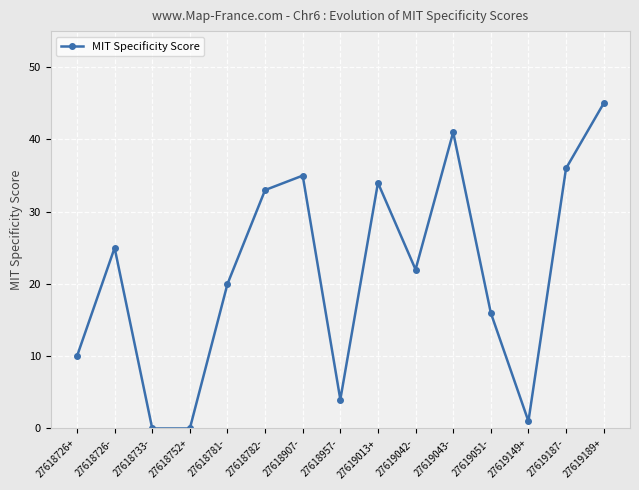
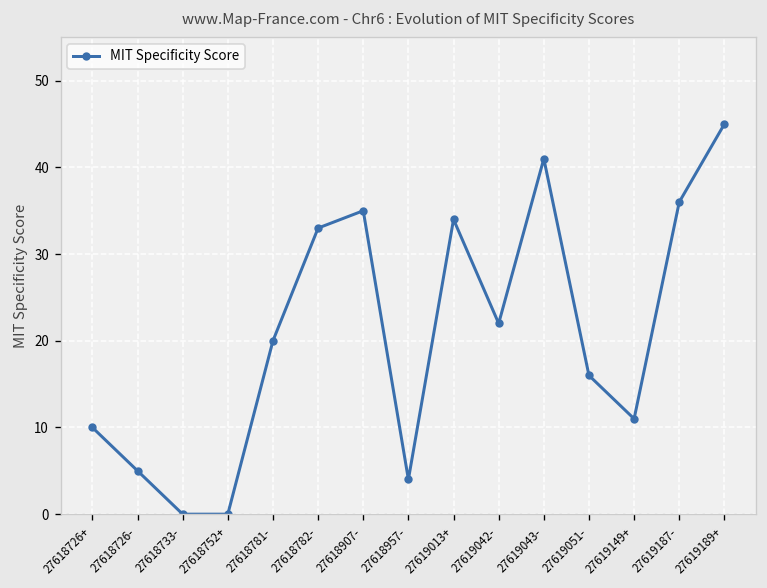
27618726-: 25 -> 5
27619149+: 1 -> 11
